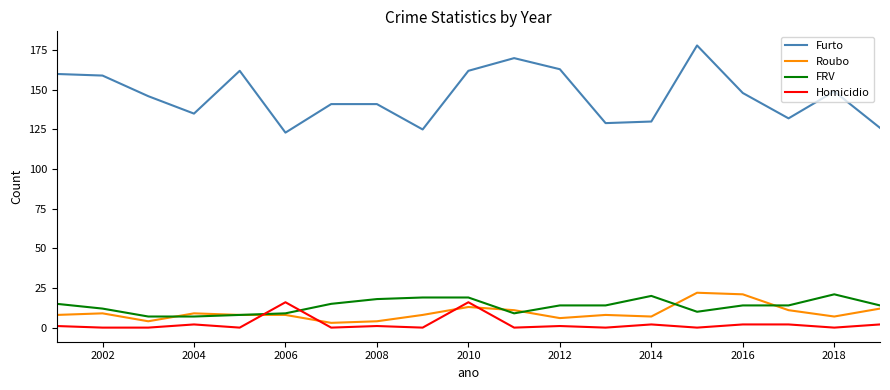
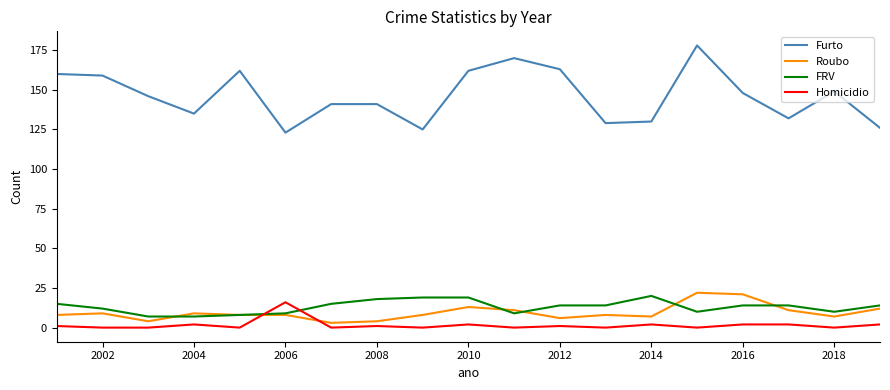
Homicidio, 2010: 16 -> 2
FRV, 2018: 21 -> 10
